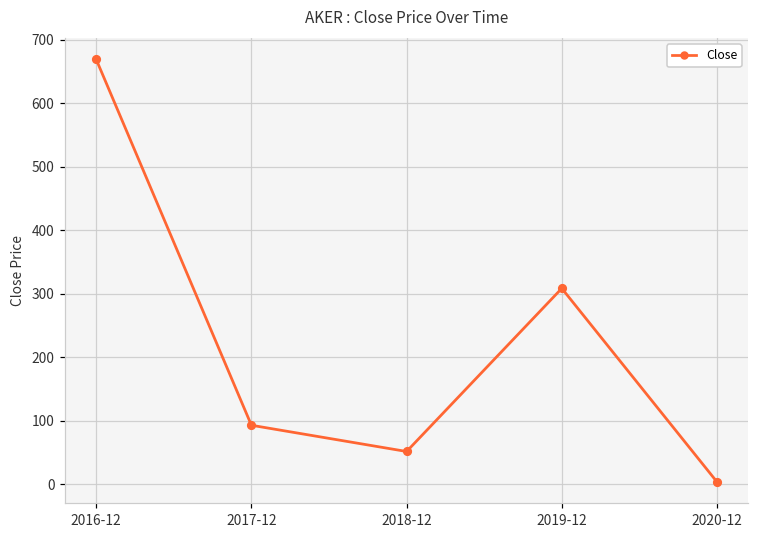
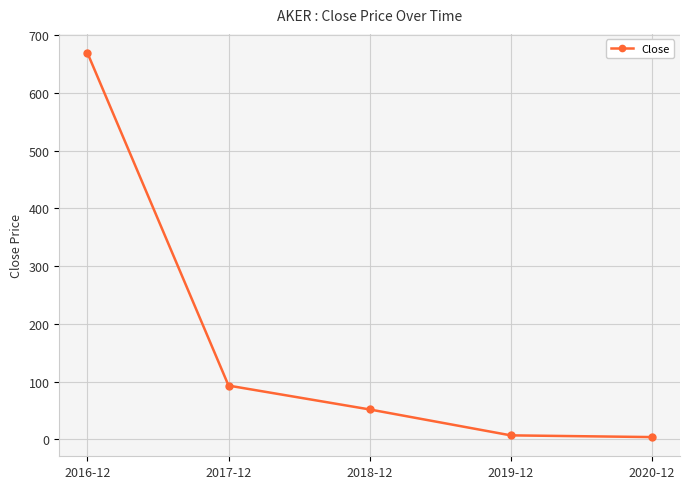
2019-12: 310 -> 10
